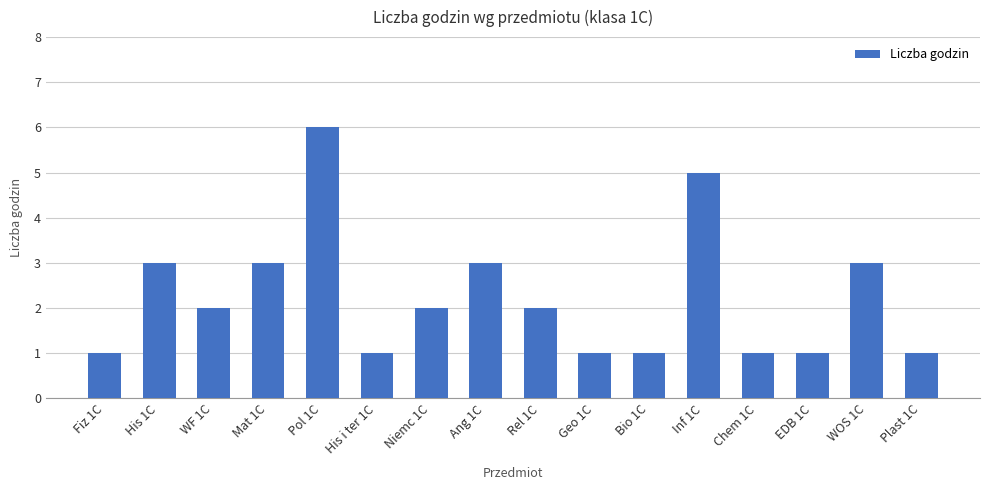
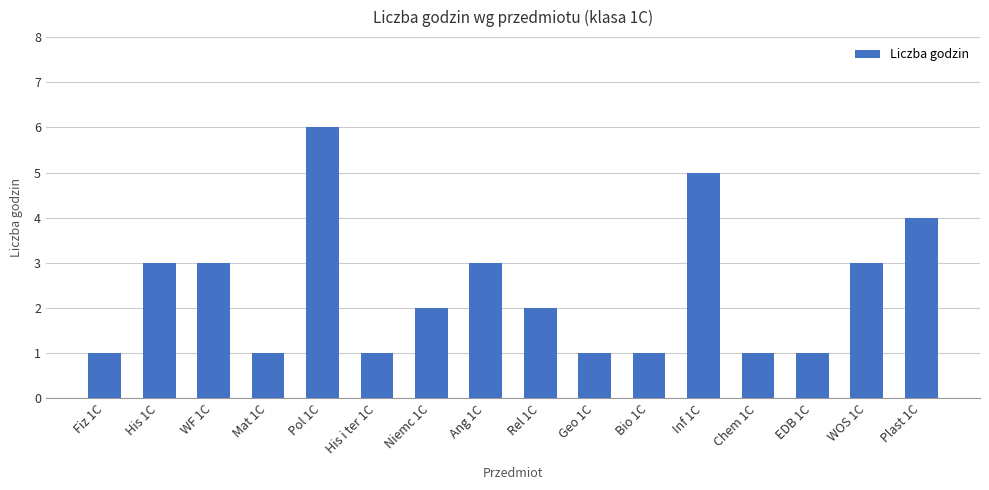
WF 1C: 2 -> 3
Mat 1C: 3 -> 1
Plast 1C: 1 -> 4
